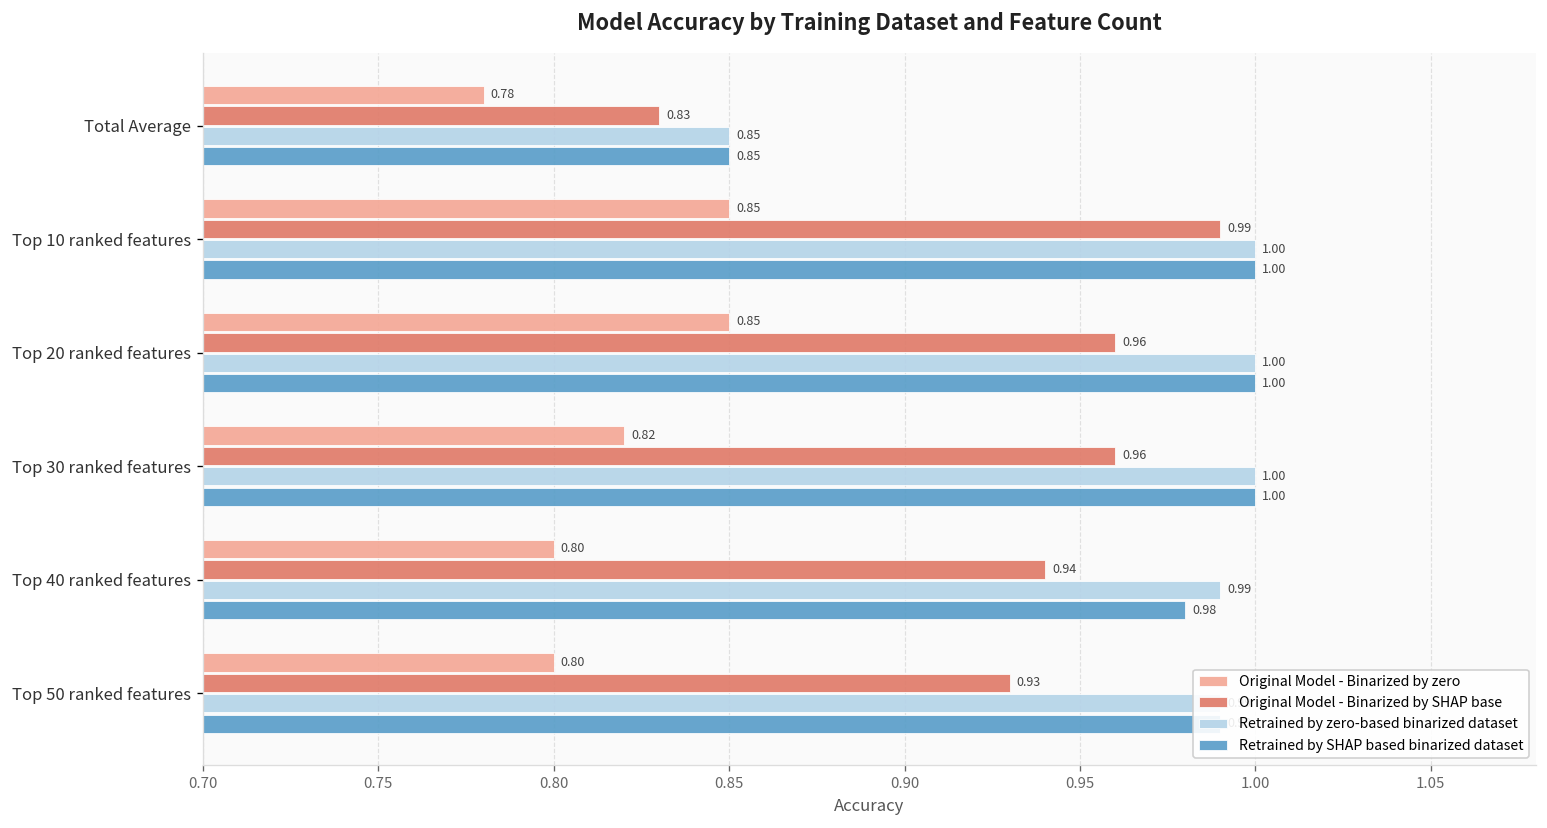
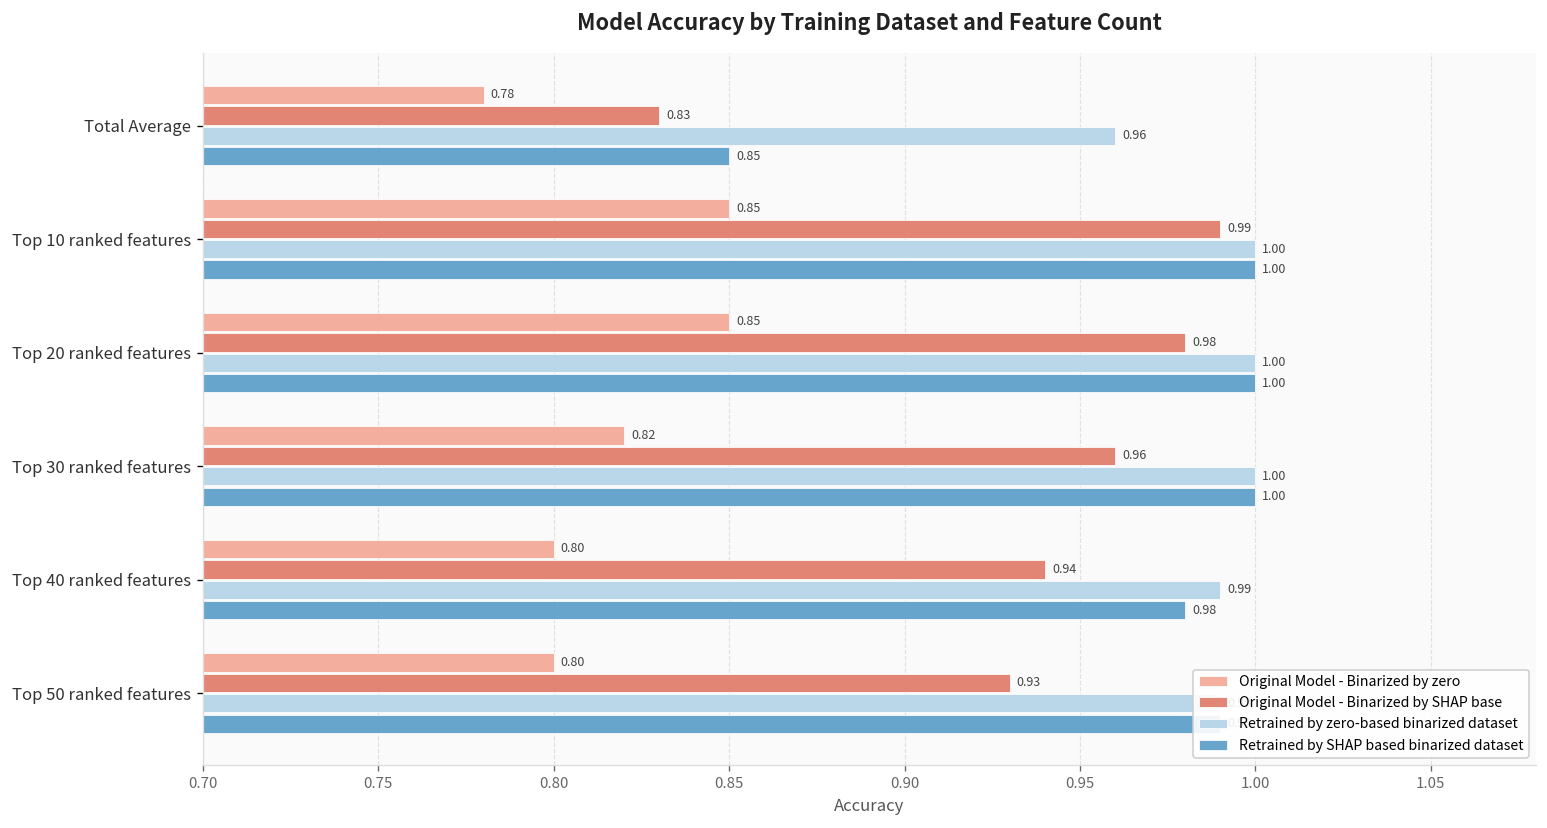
Retrained by zero-based binarized dataset, Total Average: 0.85 -> 0.96
Original Model - Binarized by SHAP base, Top 20 ranked features: 0.96 -> 0.98
